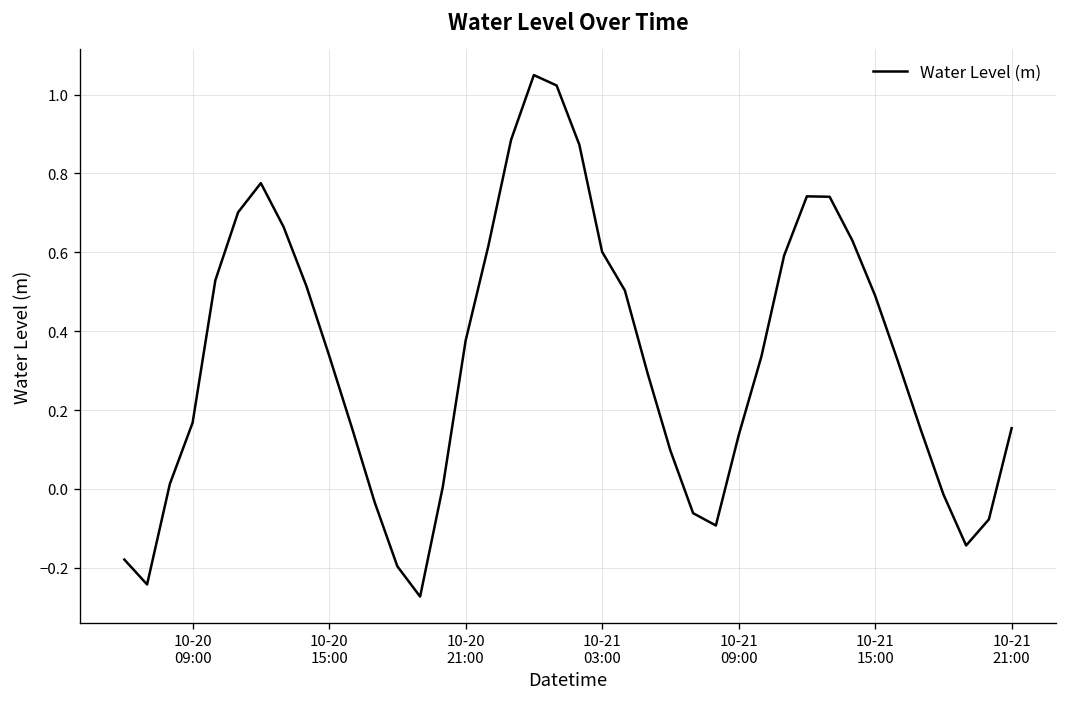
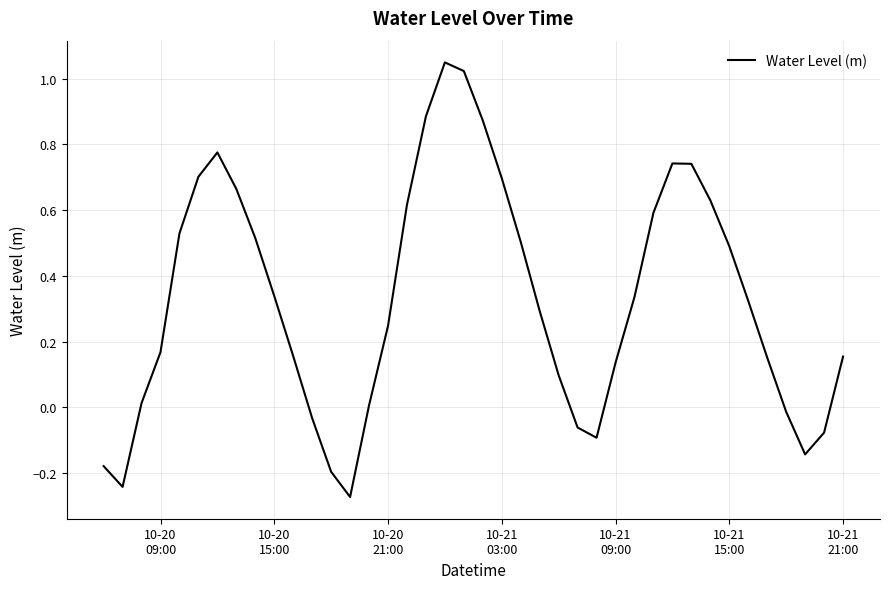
10-20 21:00: 0.38 -> 0.25
10-21 03:00: 0.60 -> 0.70
